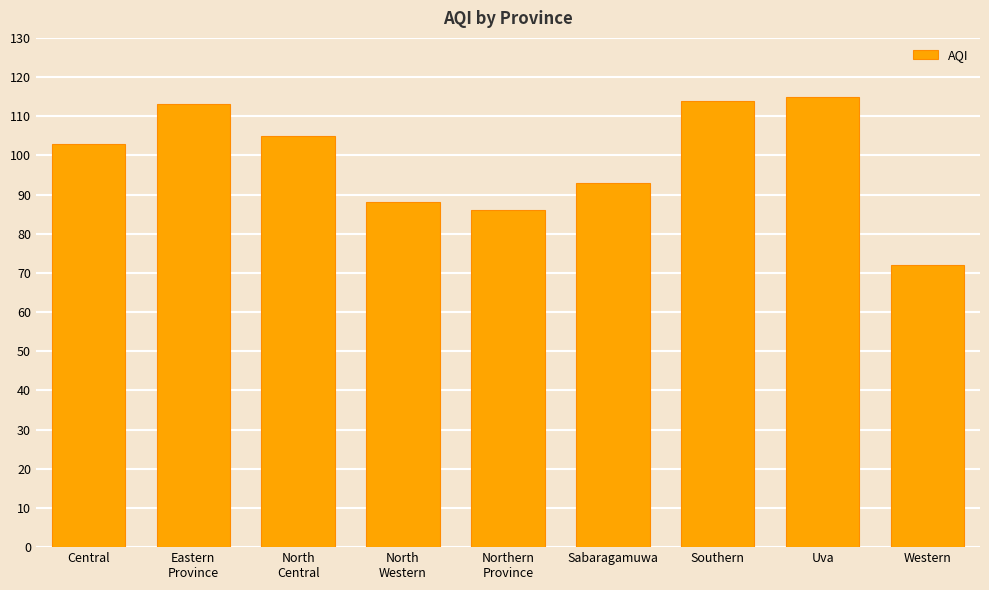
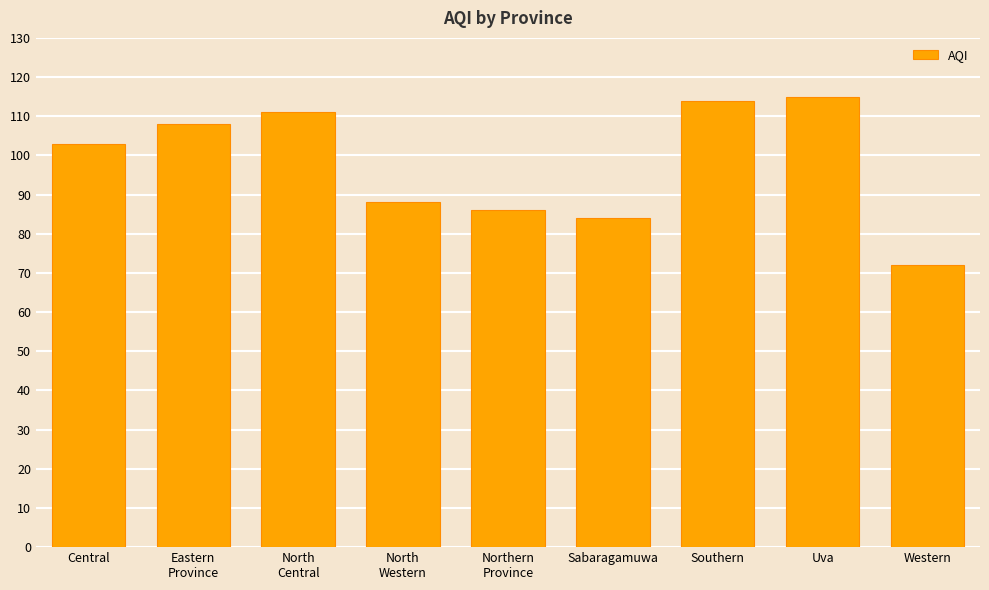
Eastern Province: 113 -> 108
North Central: 105 -> 111
Sabaragamuwa: 93 -> 84
